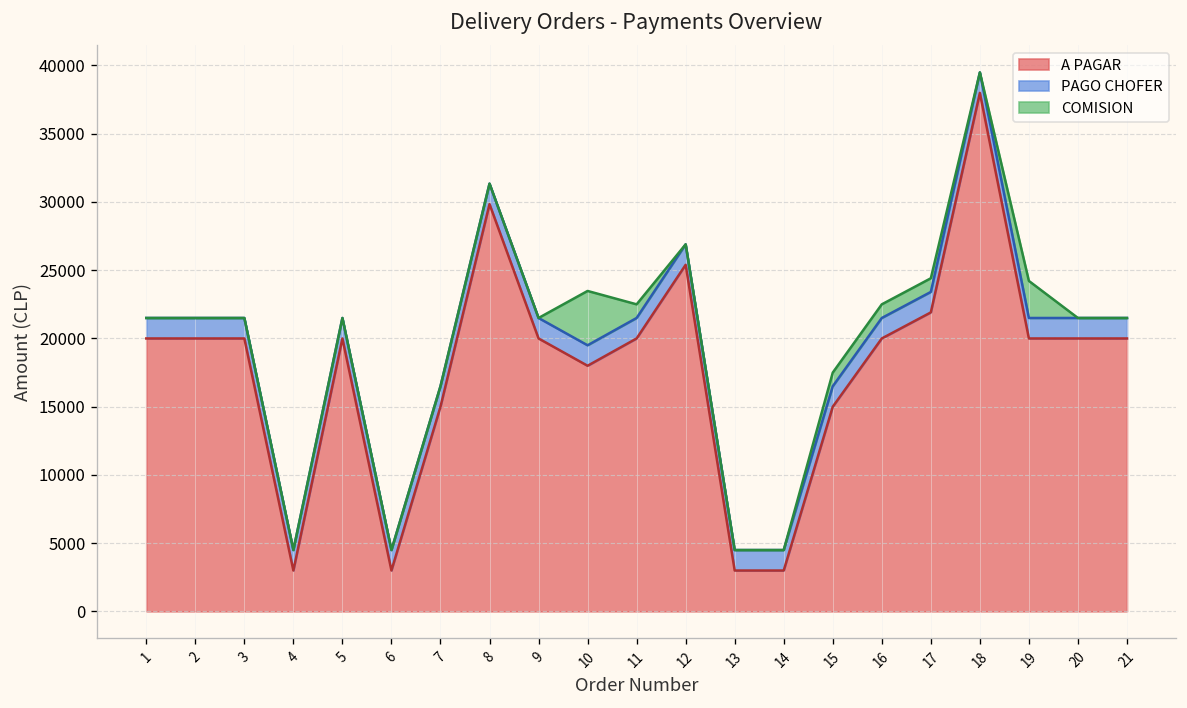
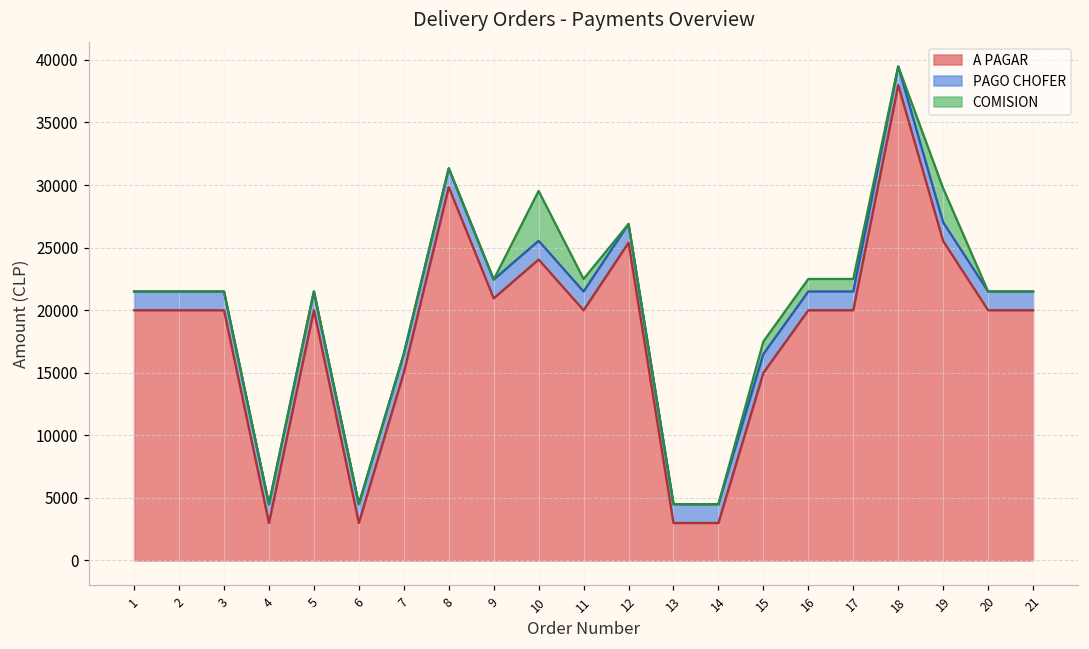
A PAGAR, 9: 20000 -> 20900
A PAGAR, 10: 18000 -> 24000
A PAGAR, 17: 21900 -> 20000
A PAGAR, 19: 20000 -> 25500
